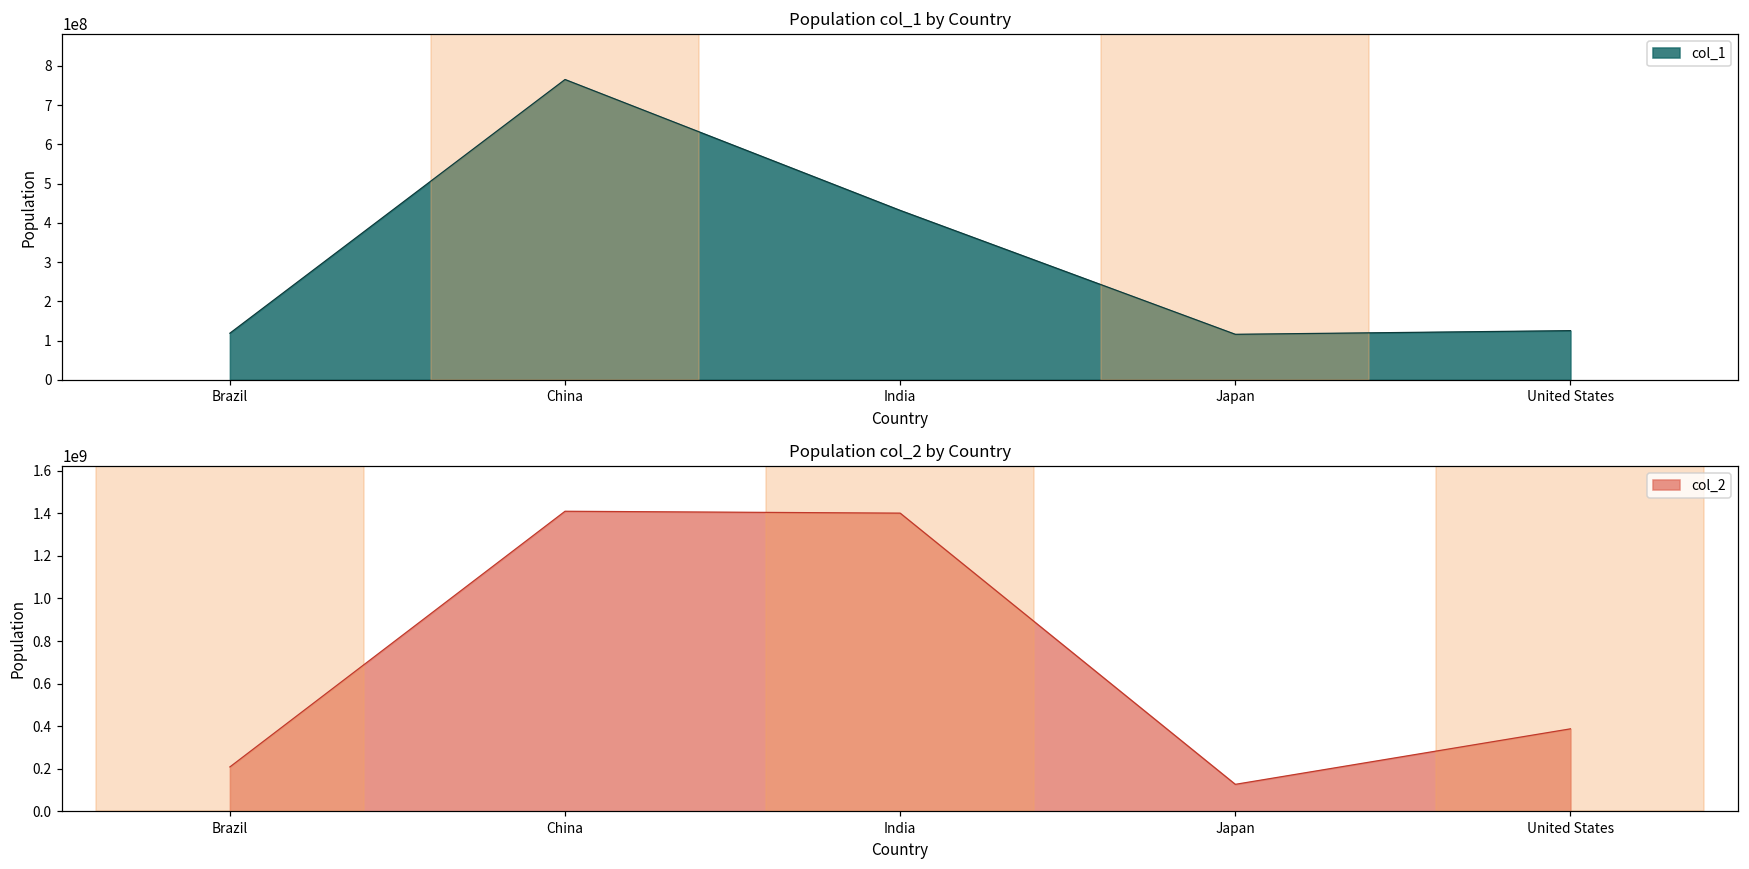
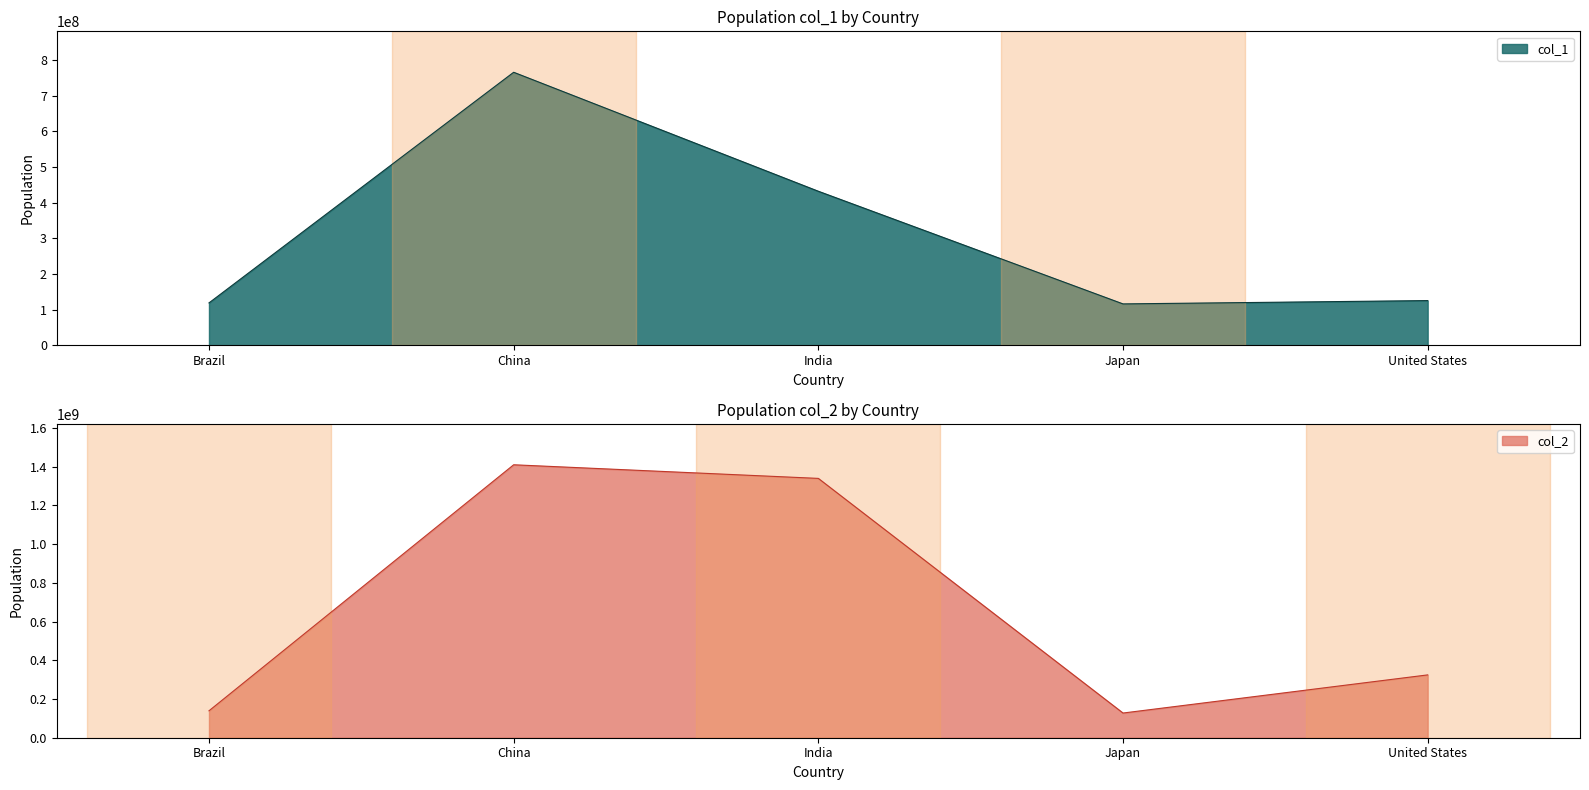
Population col_2 by Country, Brazil: 210000000 -> 140000000
Population col_2 by Country, India: 1400000000 -> 1340000000
Population col_2 by Country, United States: 390000000 -> 320000000
